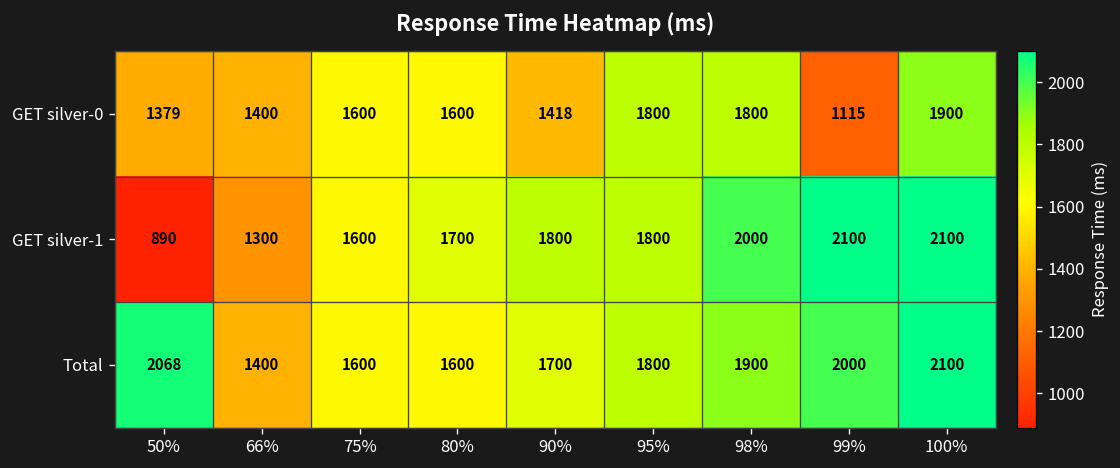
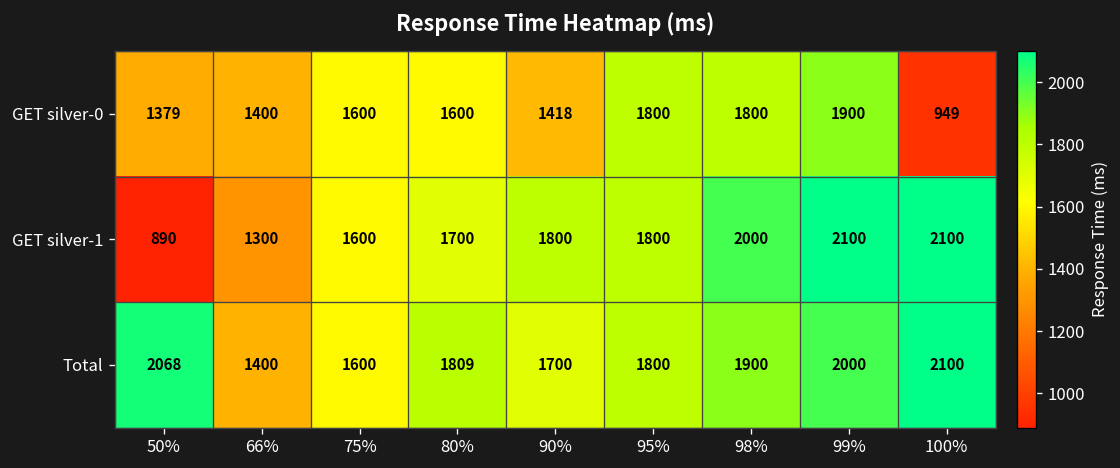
GET silver-0, 99%: 1115 -> 1900
GET silver-0, 100%: 1900 -> 949
Total, 80%: 1600 -> 1809
